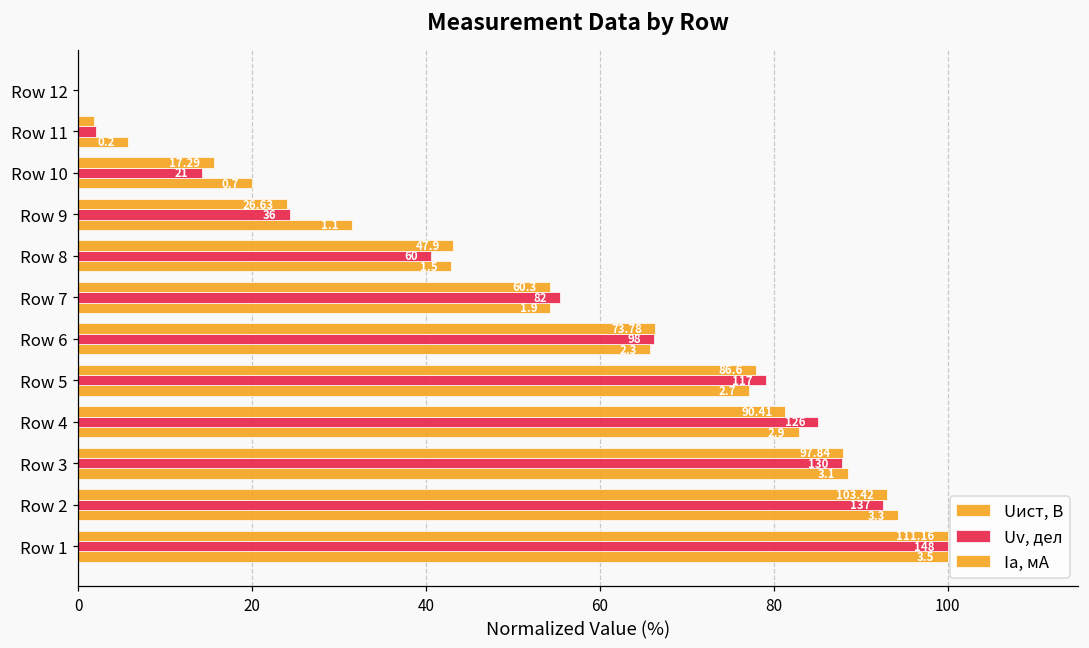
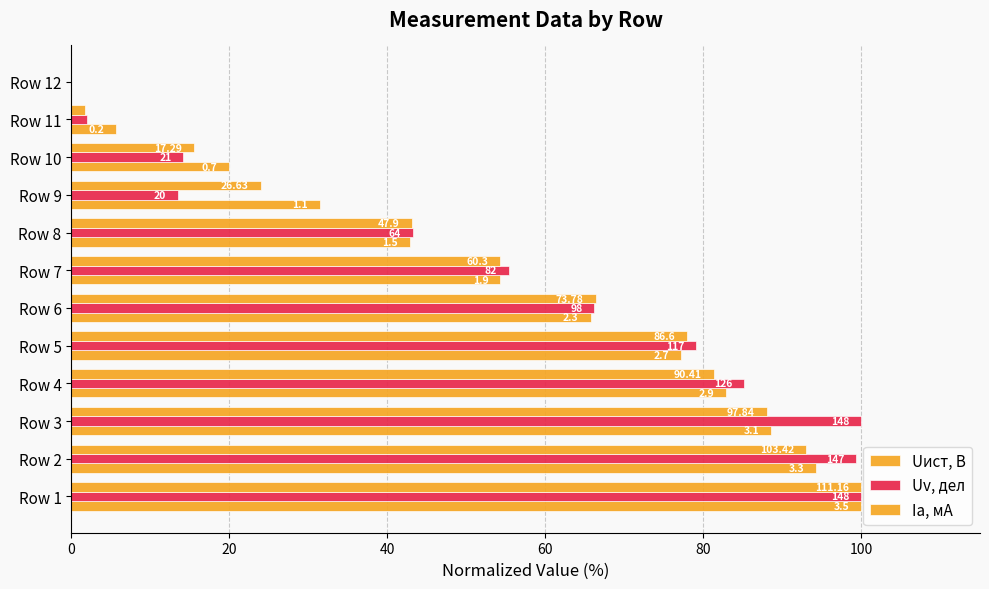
Uv, дел, Row 9: 36 -> 20
Uv, дел, Row 8: 60 -> 64
Uv, дел, Row 3: 130 -> 148
Uv, дел, Row 2: 137 -> 147
